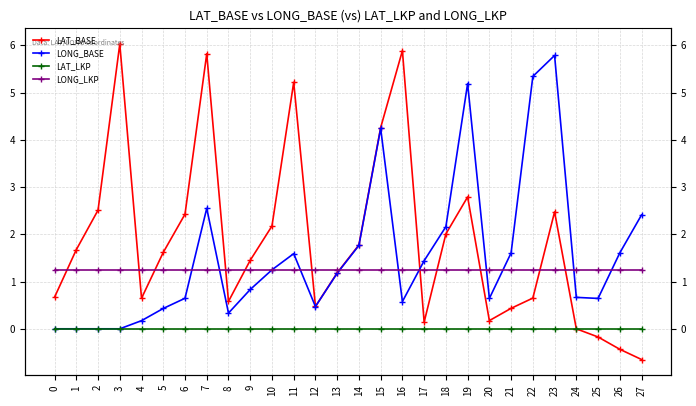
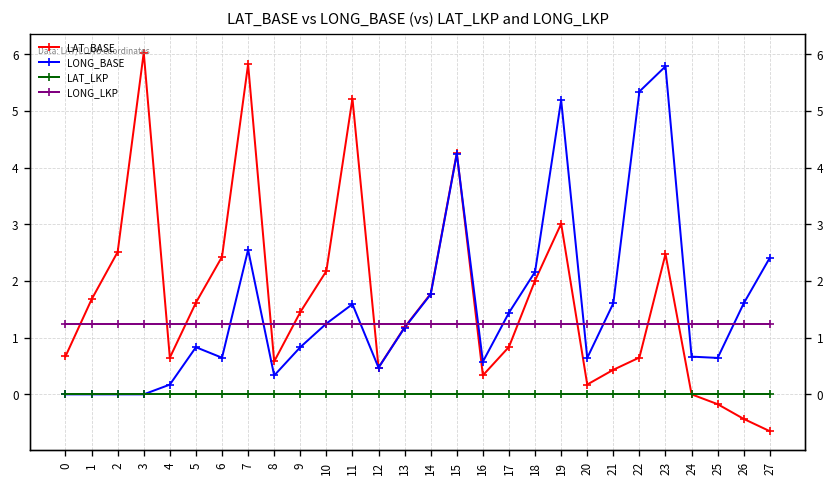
LONG_BASE, 5: 0.4 -> 0.8
LAT_BASE, 16: 5.9 -> 0.3
LAT_BASE, 17: 0.1 -> 0.8
LAT_BASE, 19: 2.8 -> 3.0
